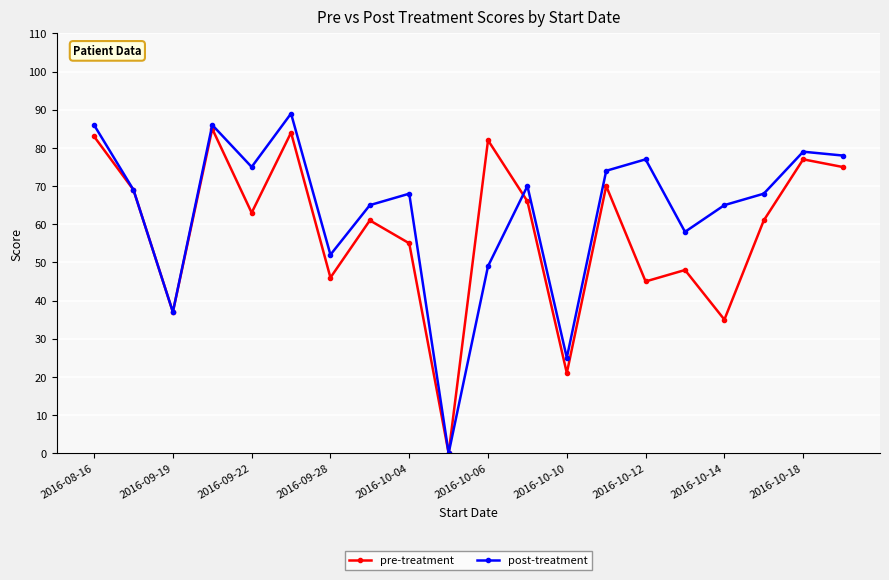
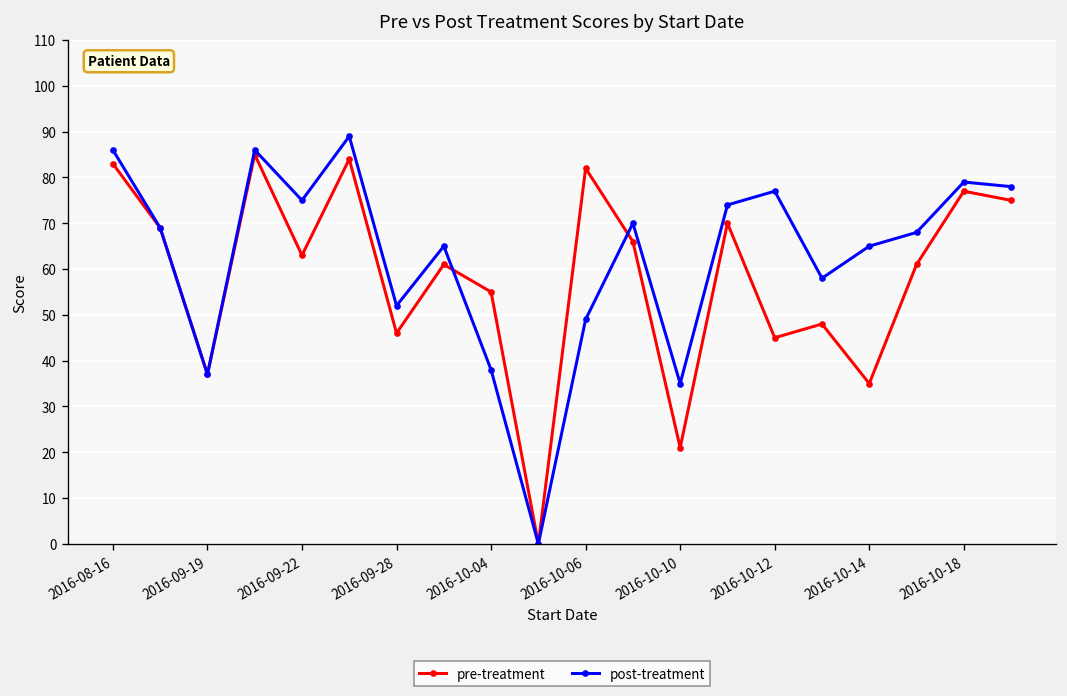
post-treatment, 2016-10-04: 68 -> 38
post-treatment, 2016-10-10: 25 -> 35
